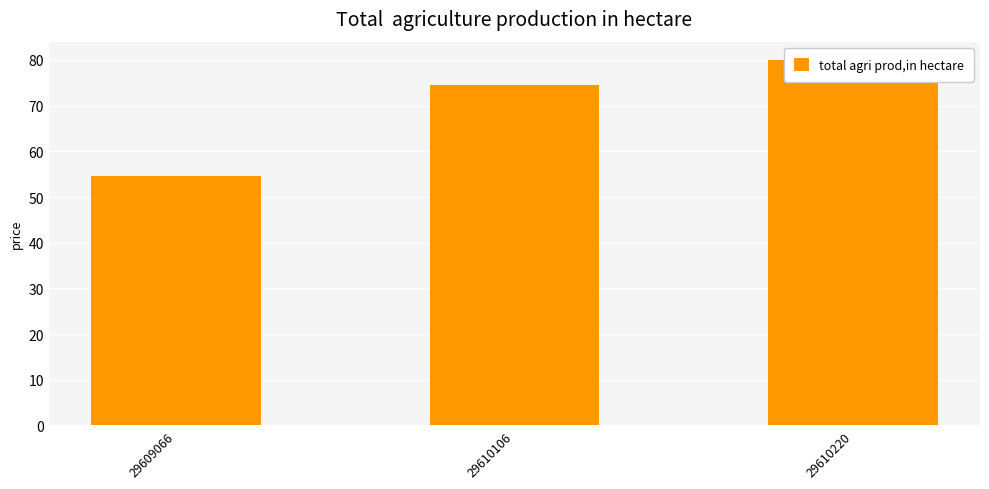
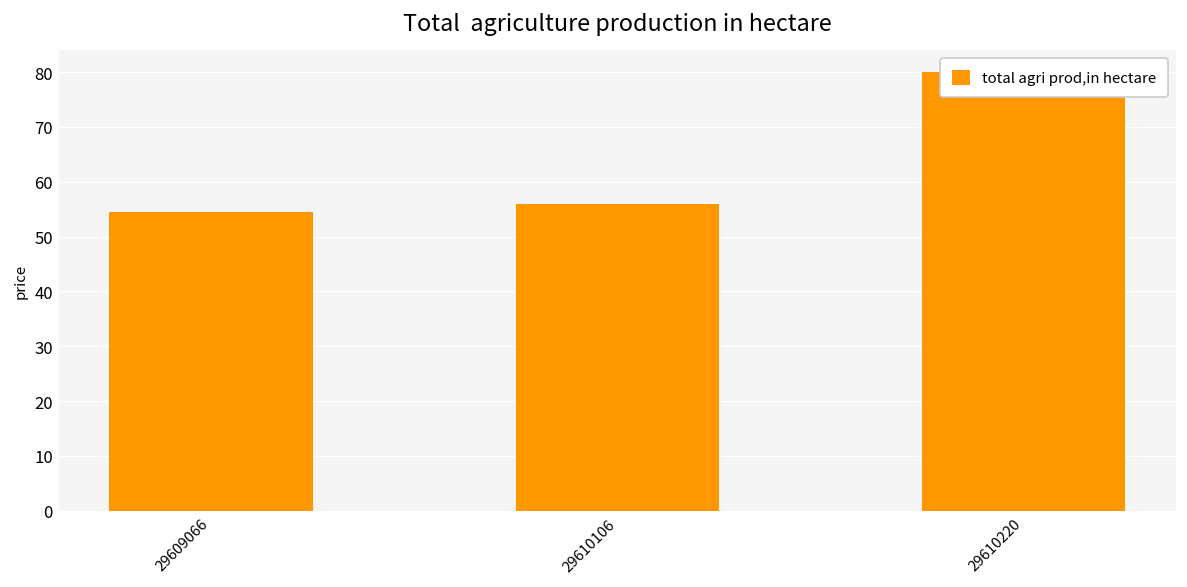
29610106: 75 -> 56
